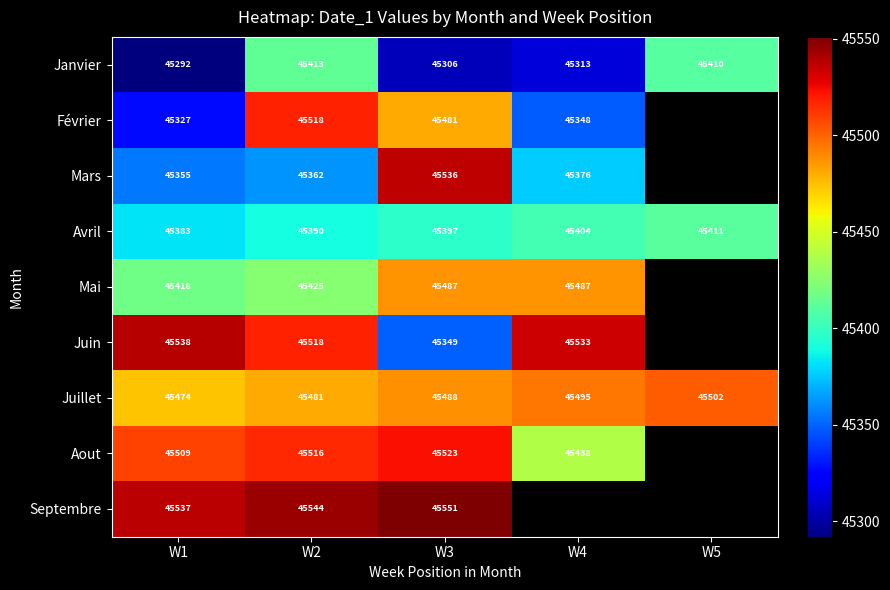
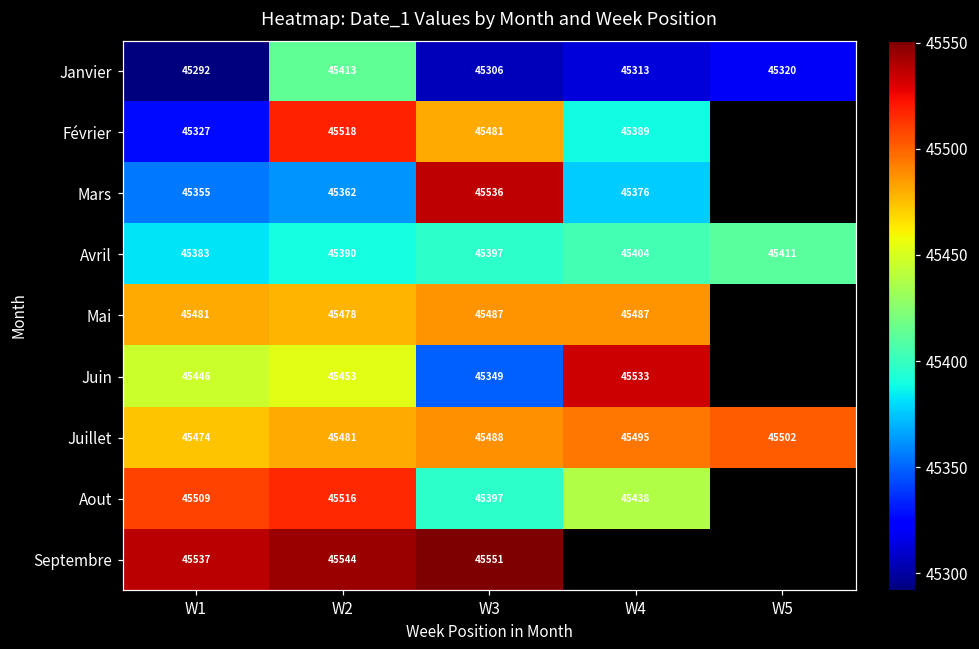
Janvier, W5: 45410 -> 45320
Février, W4: 45348 -> 45389
Mai, W1: 45418 -> 45481
Mai, W2: 45425 -> 45478
Juin, W1: 45538 -> 45446
Juin, W2: 45518 -> 45453
Aout, W3: 45523 -> 45397
